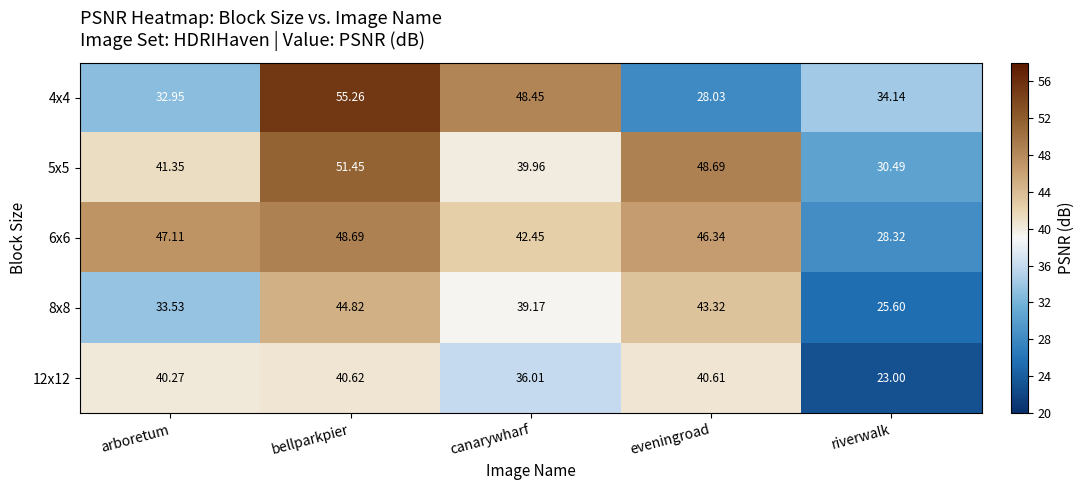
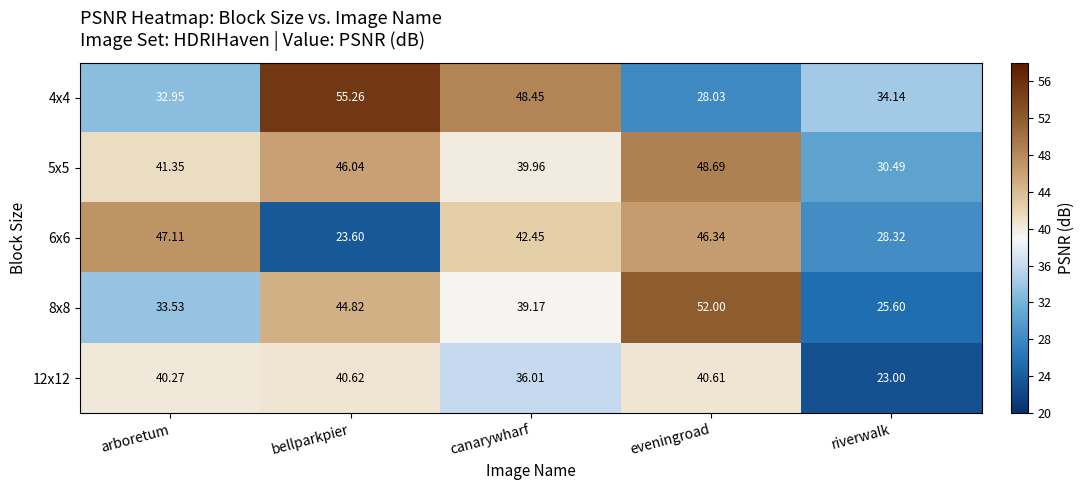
5x5, bellparkpier: 51.45 -> 46.04
6x6, bellparkpier: 48.69 -> 23.60
8x8, eveningroad: 43.32 -> 52.00
